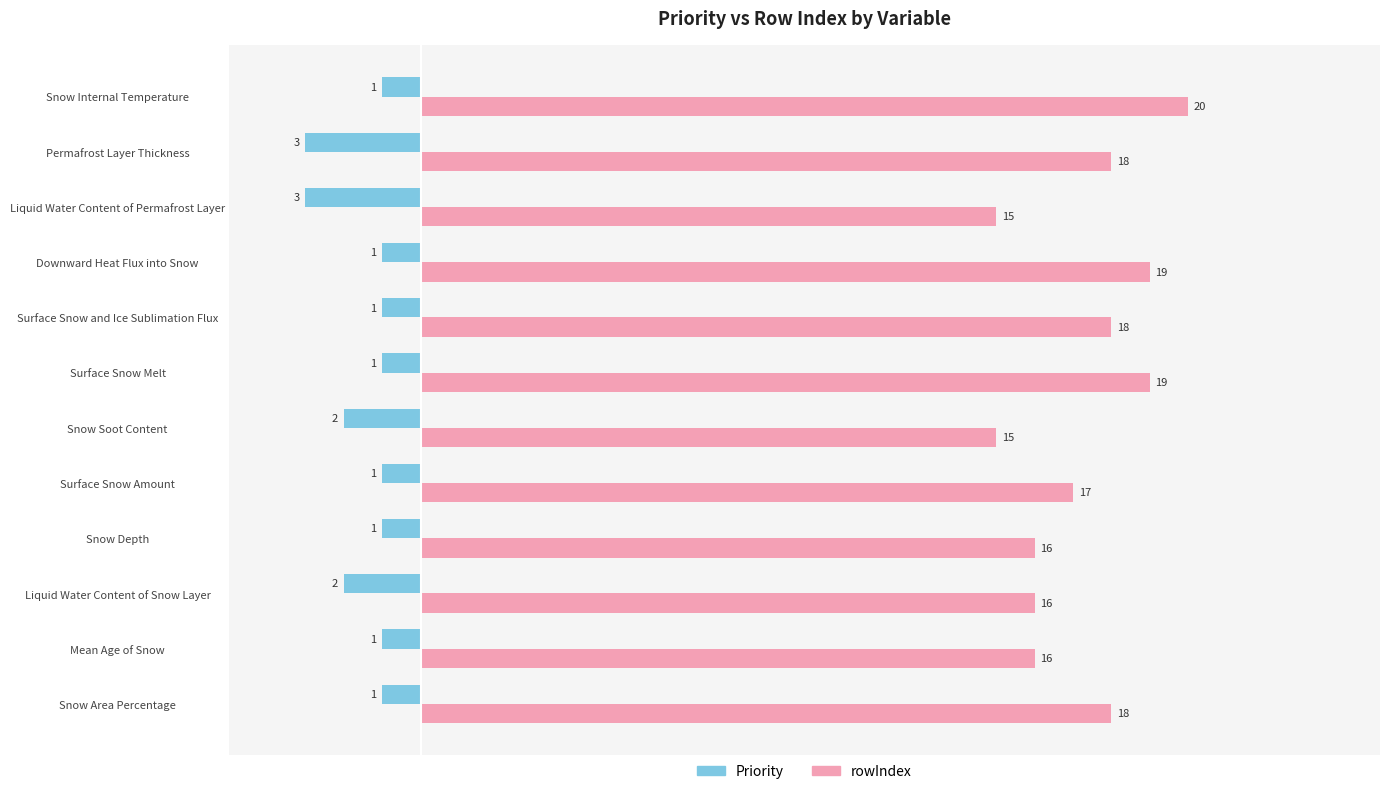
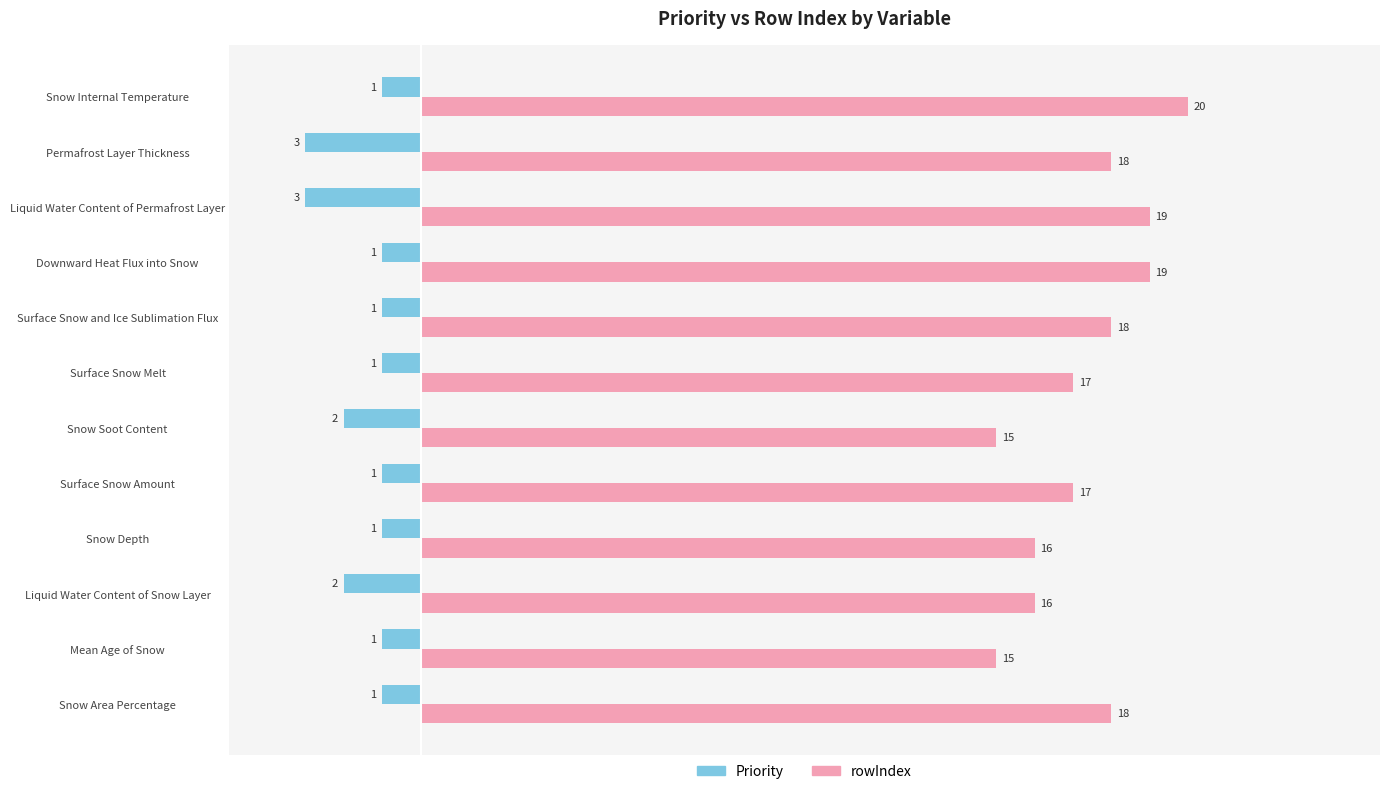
rowIndex, Liquid Water Content of Permafrost Layer: 15 -> 19
rowIndex, Surface Snow Melt: 19 -> 17
rowIndex, Mean Age of Snow: 16 -> 15
